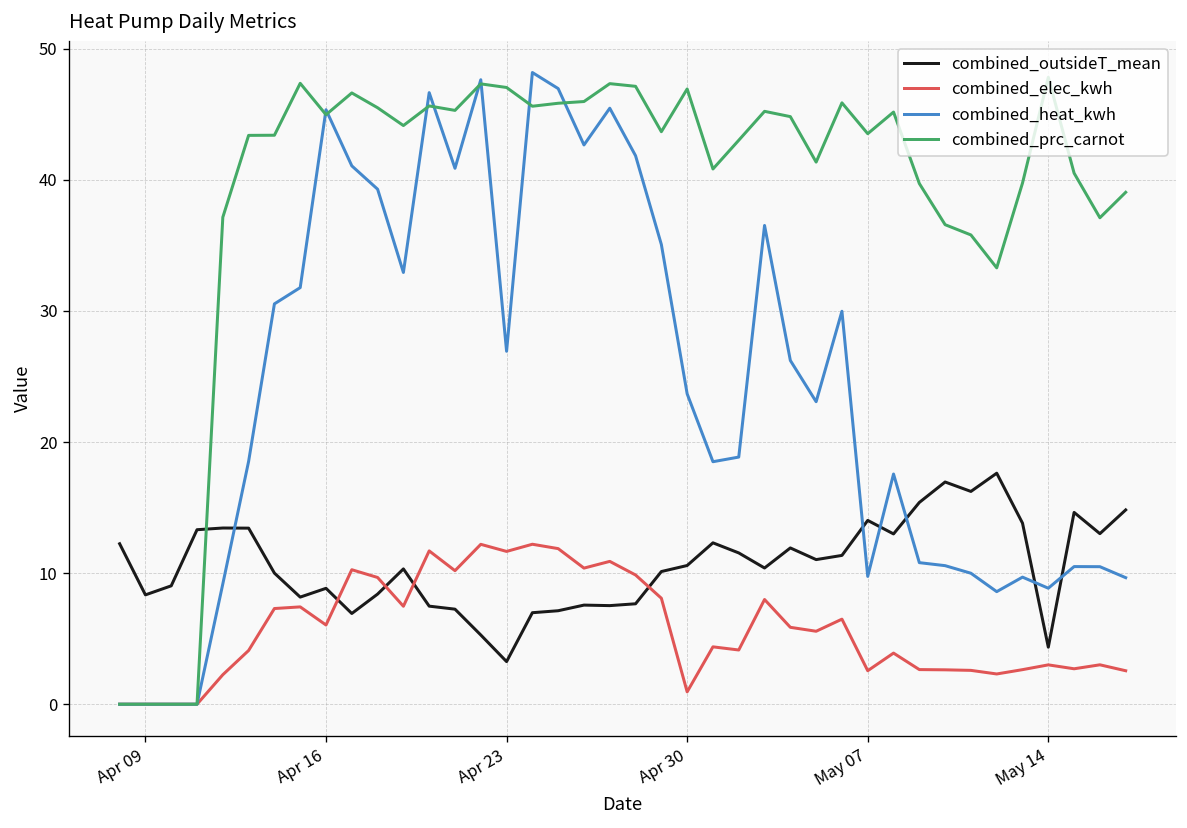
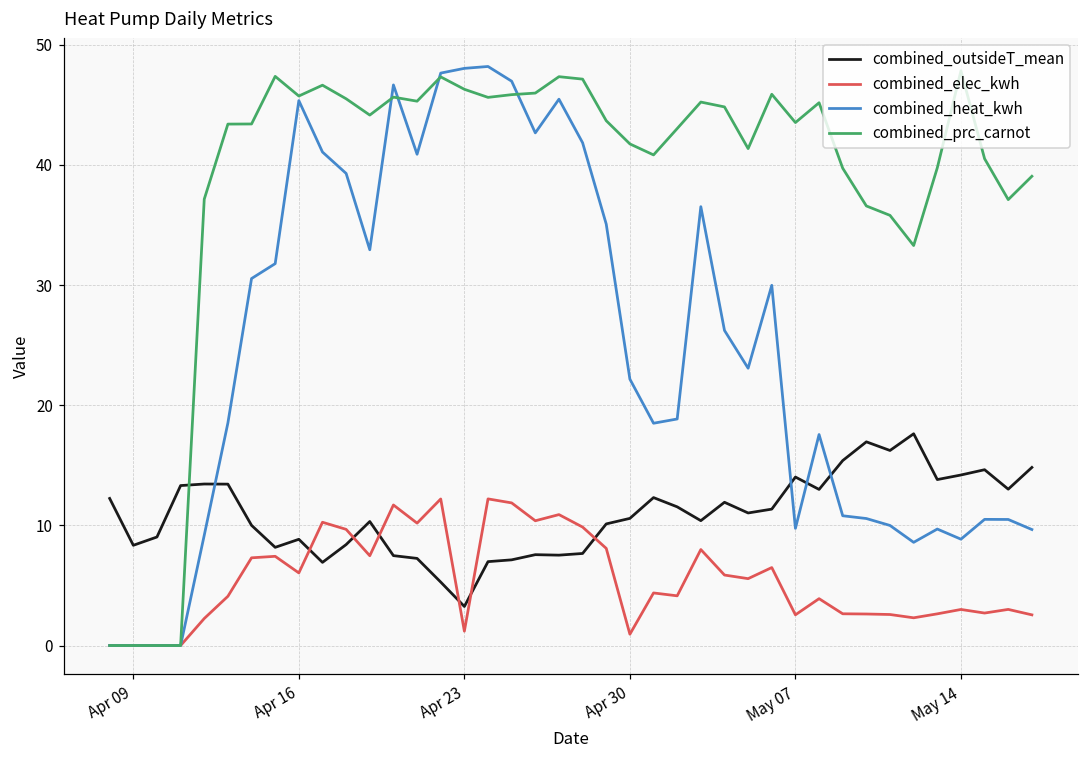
combined_prc_carnot, Apr 16: 45.0 -> 45.7
combined_elec_kwh, Apr 23: 11.7 -> 1.2
combined_heat_kwh, Apr 23: 26.9 -> 48.0
combined_prc_carnot, Apr 23: 47.0 -> 46.3
combined_heat_kwh, Apr 30: 23.7 -> 22.2
combined_prc_carnot, Apr 30: 46.9 -> 41.7
combined_outsideT_mean, May 14: 4.4 -> 14.2
